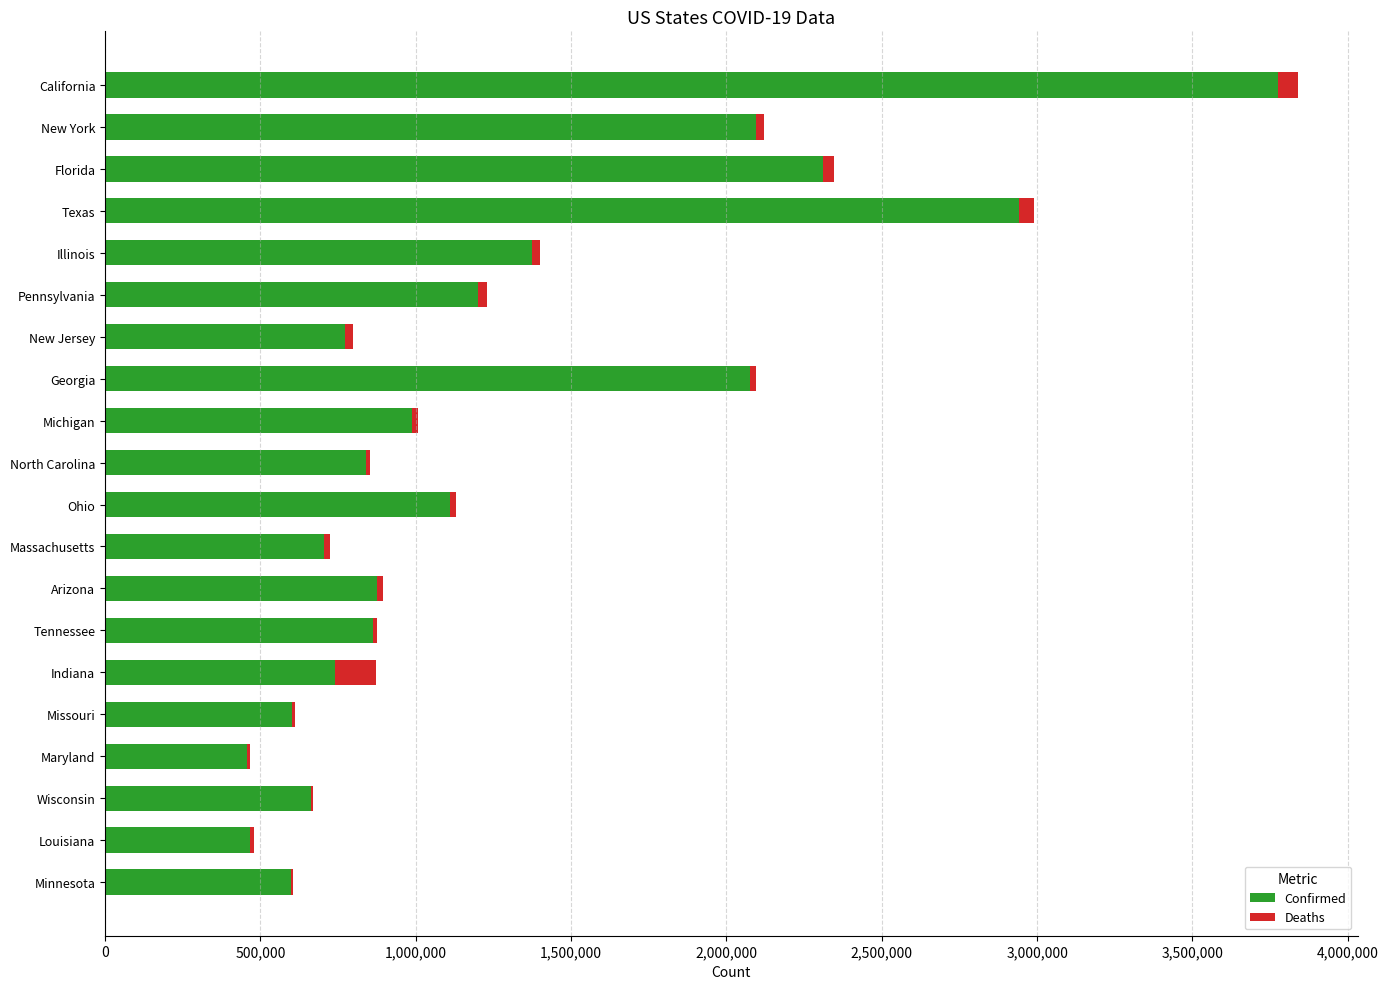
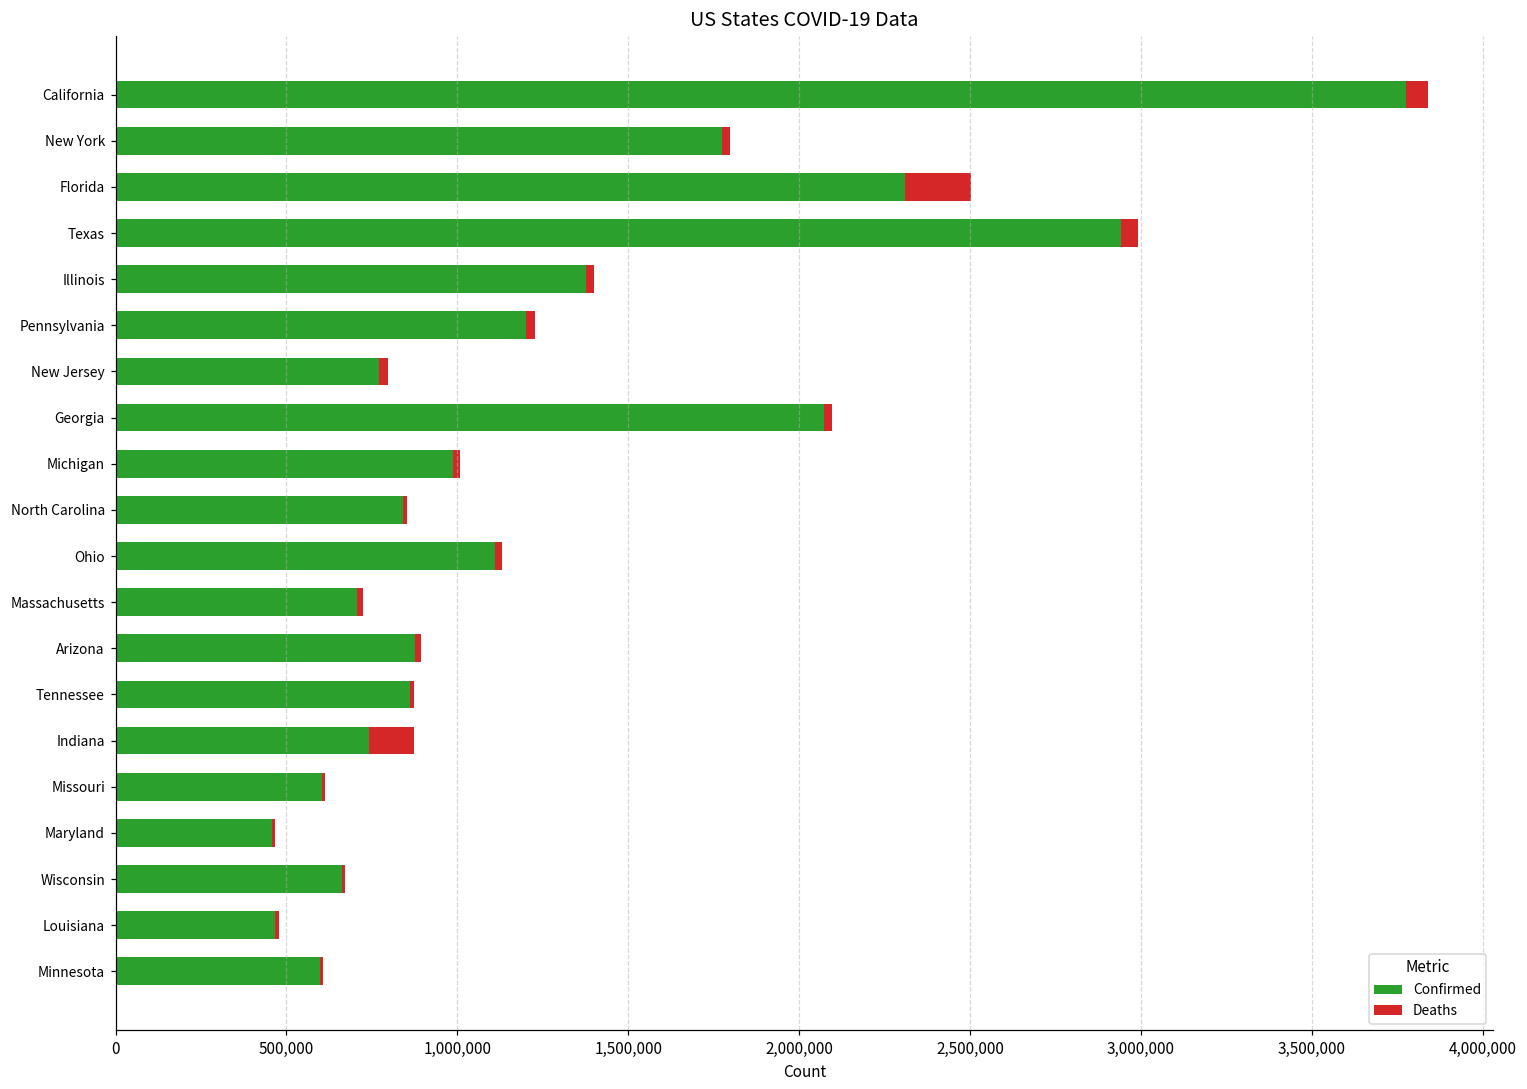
Confirmed, New York: 2,100,000 -> 1,770,000
Deaths, Florida: 40,000 -> 190,000
